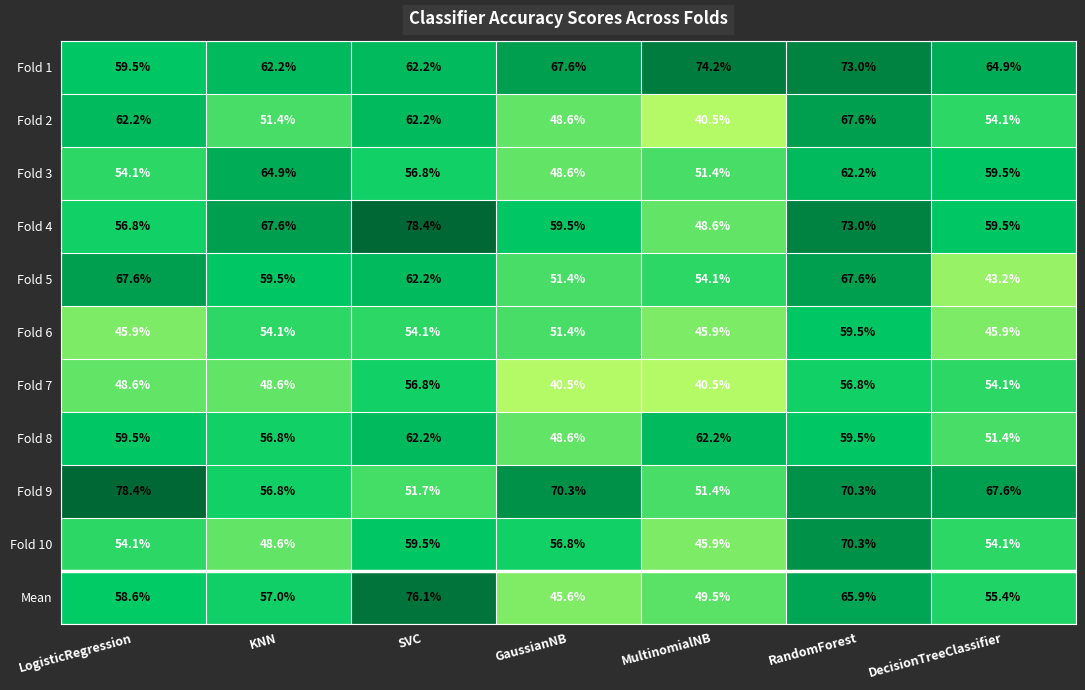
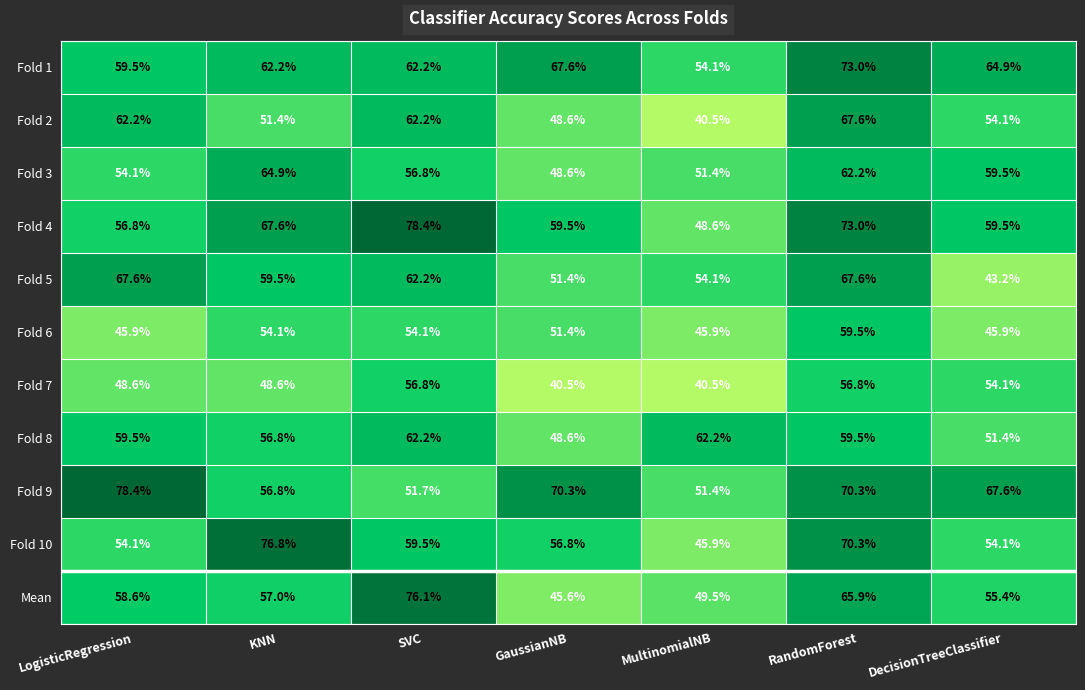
Fold 1, MultinomialNB: 74.2% -> 54.1%
Fold 10, KNN: 48.6% -> 76.8%
